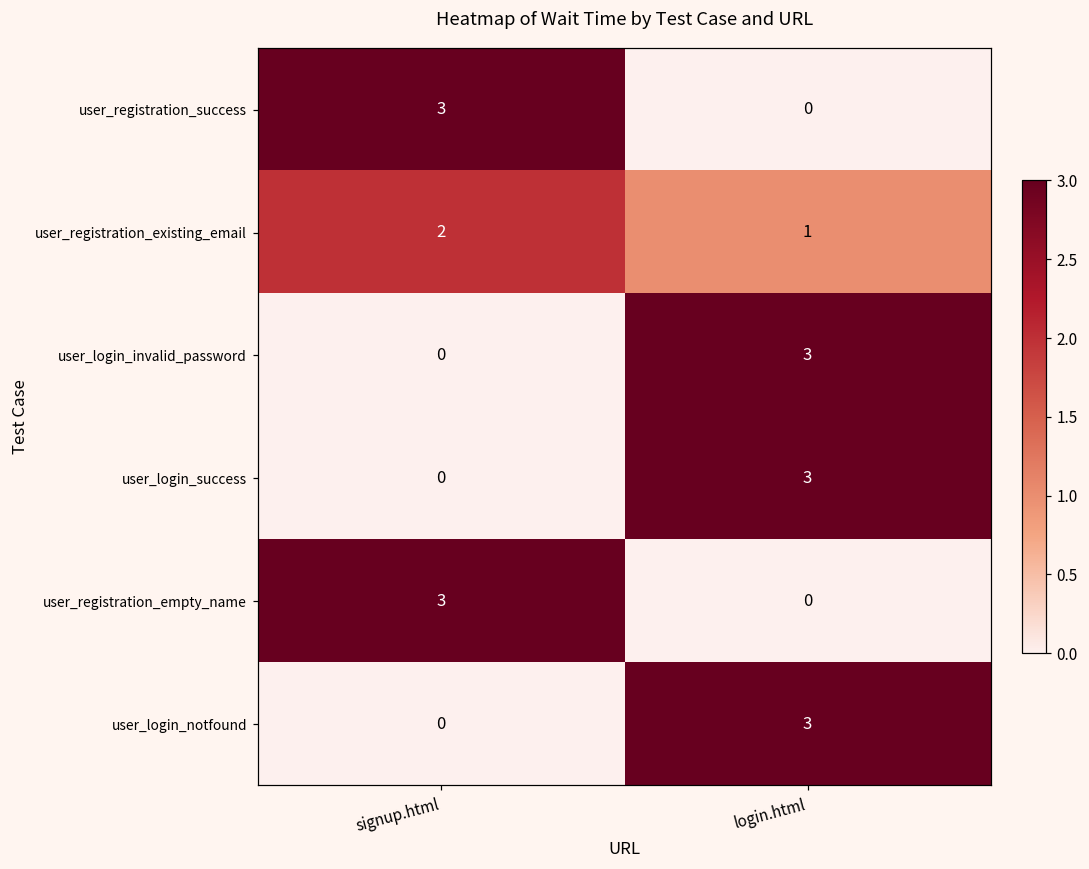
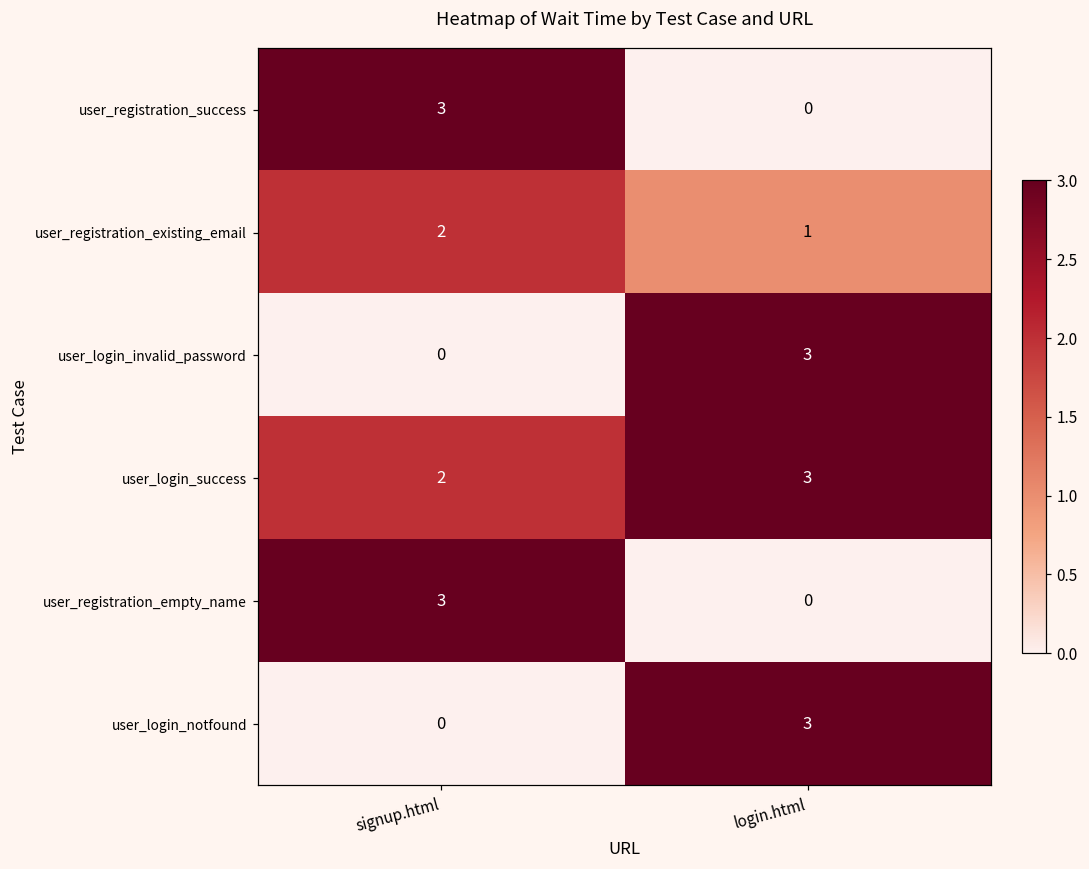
user_login_success, signup.html: 0 -> 2
